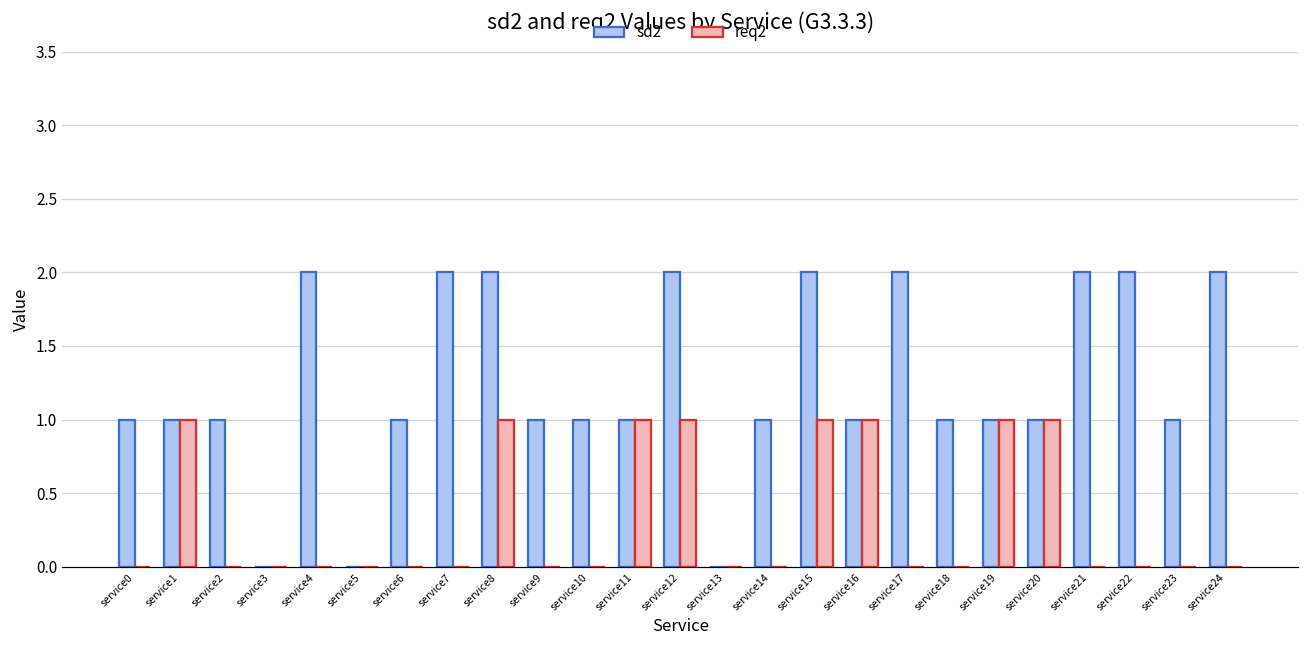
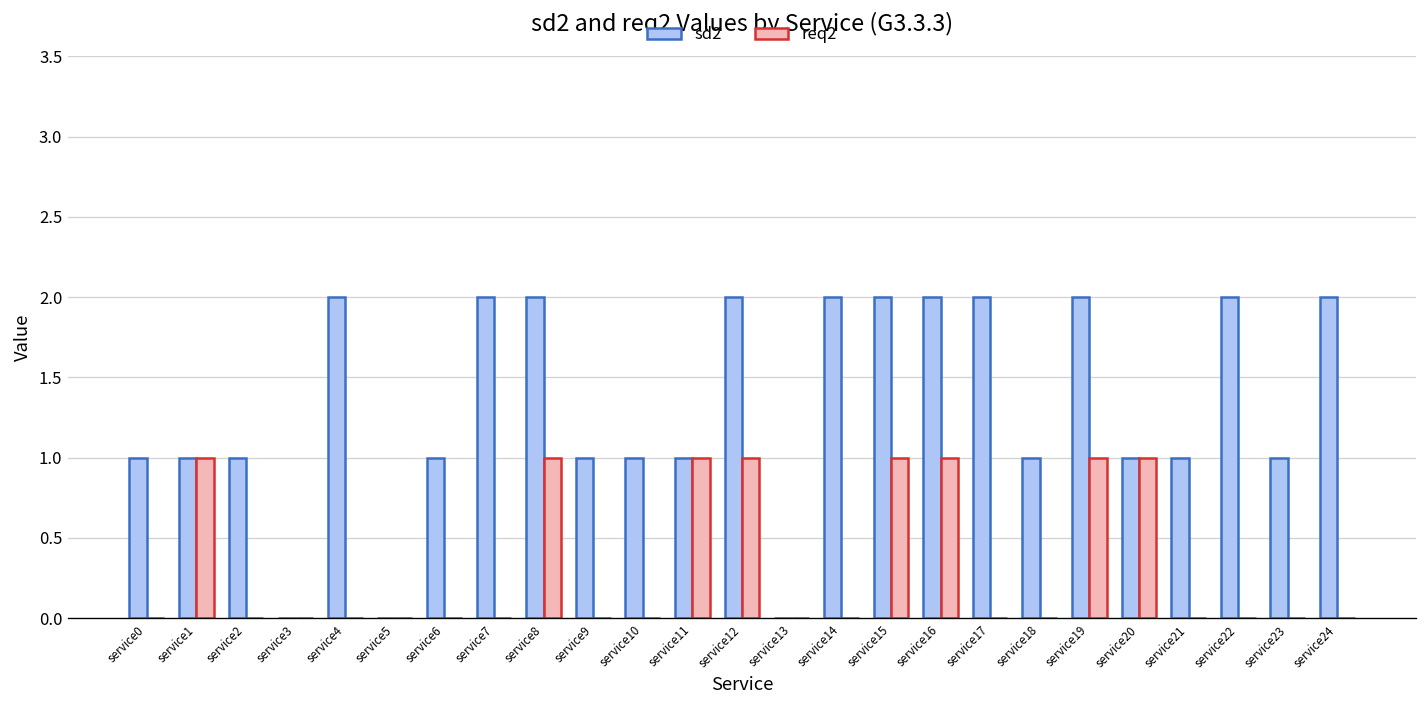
sd2, service14: 1 -> 2
sd2, service16: 1 -> 2
sd2, service19: 1 -> 2
sd2, service21: 2 -> 1
